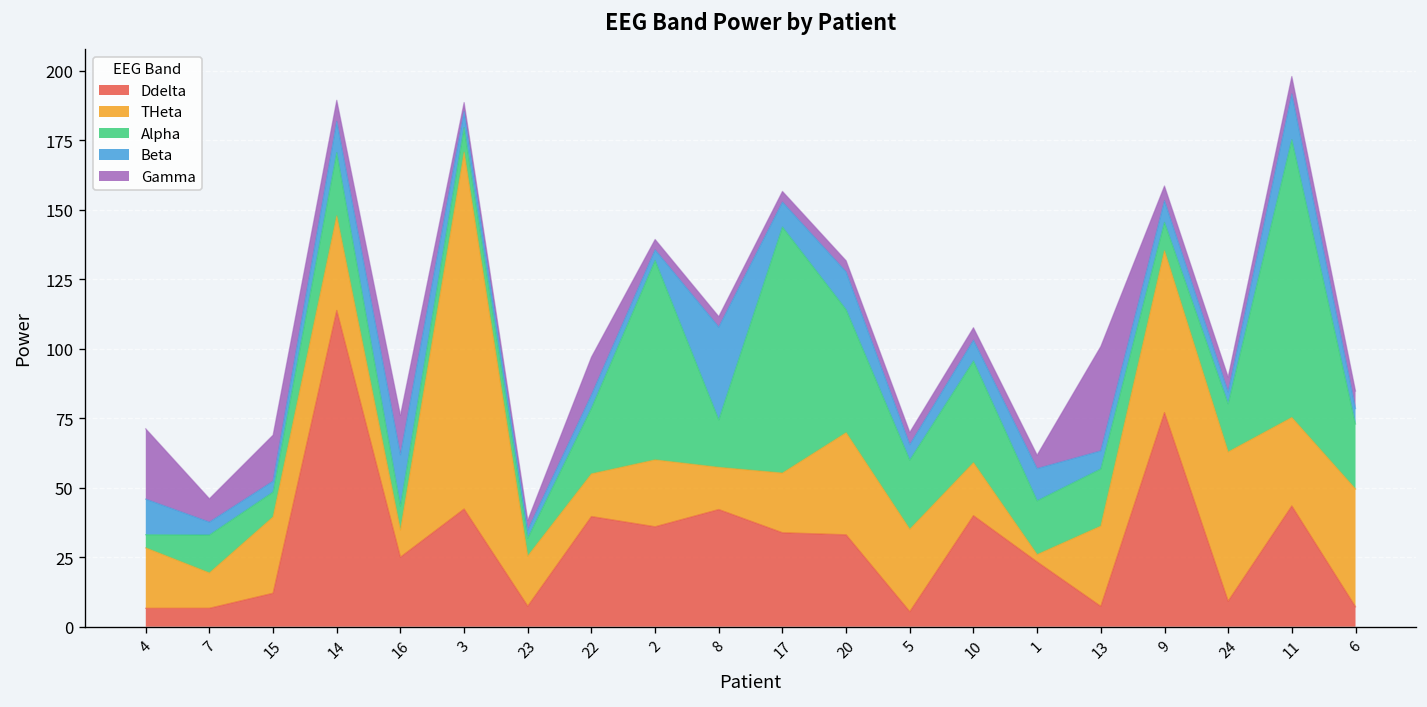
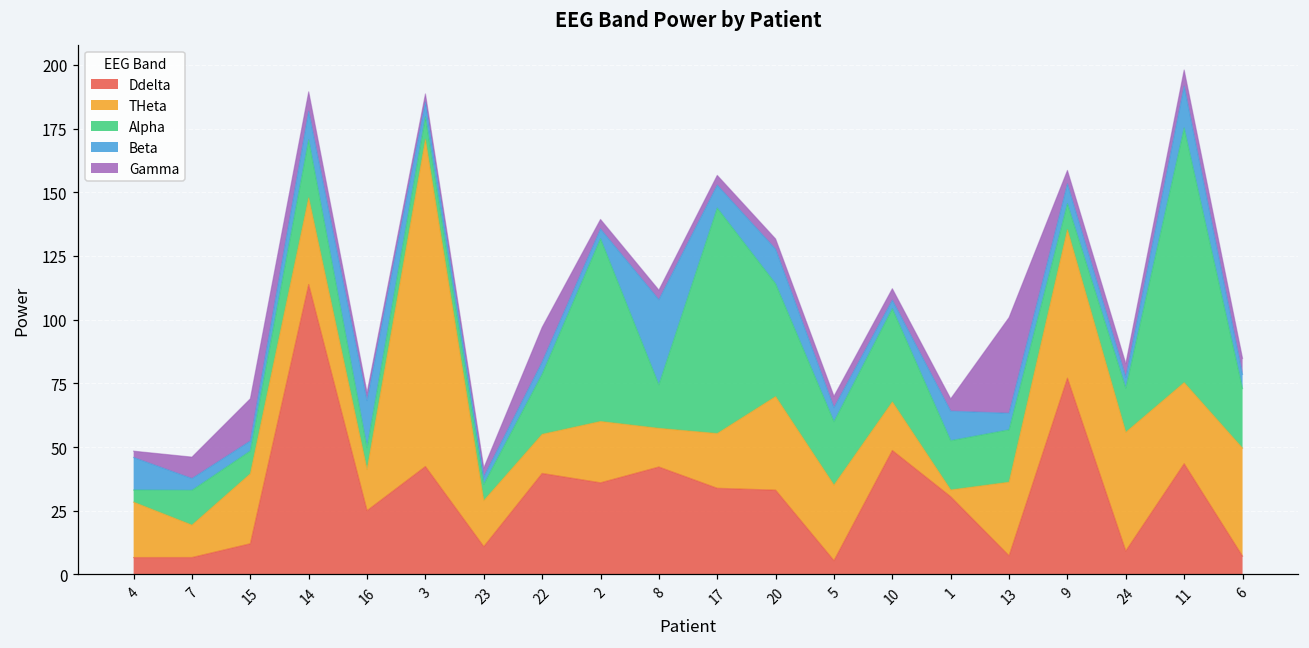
Gamma, 4: 25 -> 2
THeta, 16: 10 -> 16
Gamma, 16: 14 -> 3
Ddelta, 23: 7 -> 11
Ddelta, 10: 40 -> 49
Beta, 10: 8 -> 3
Ddelta, 1: 23 -> 30
THeta, 24: 54 -> 47
